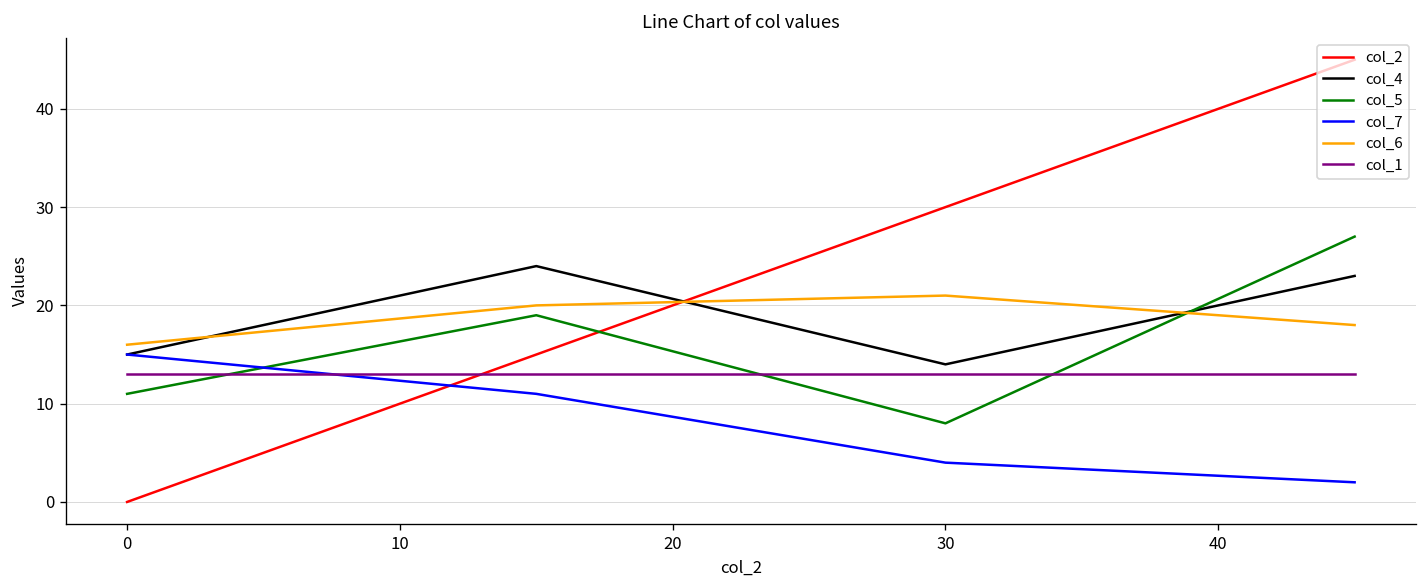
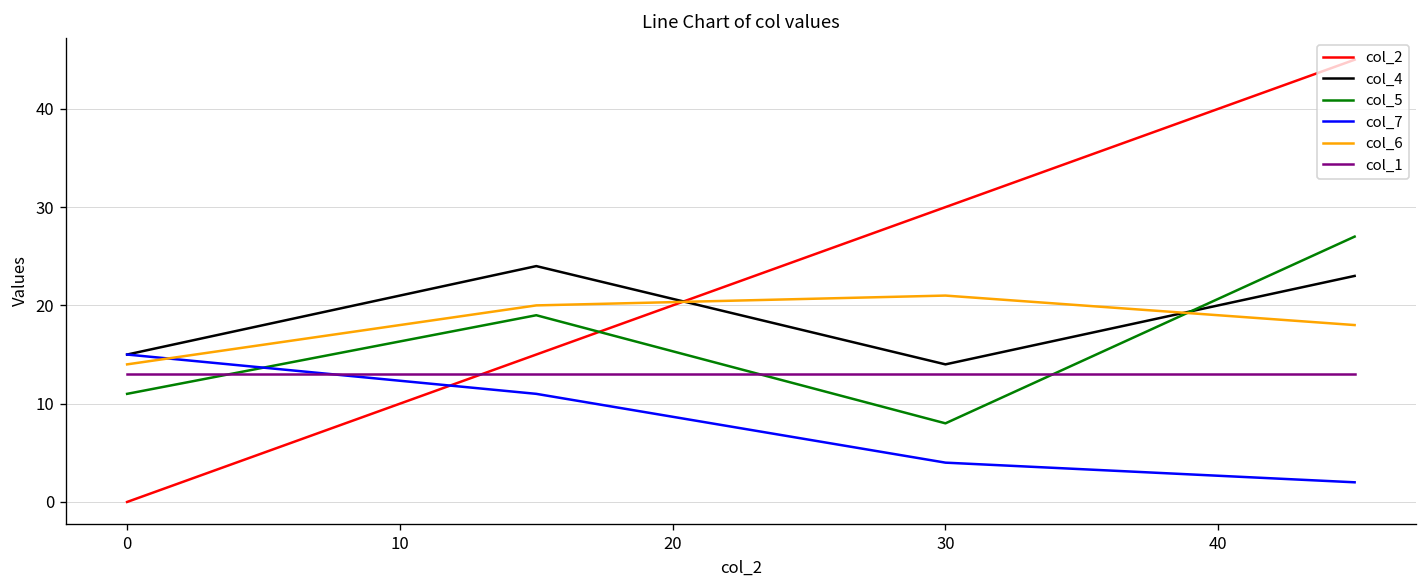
col_6, 0: 16 -> 14
